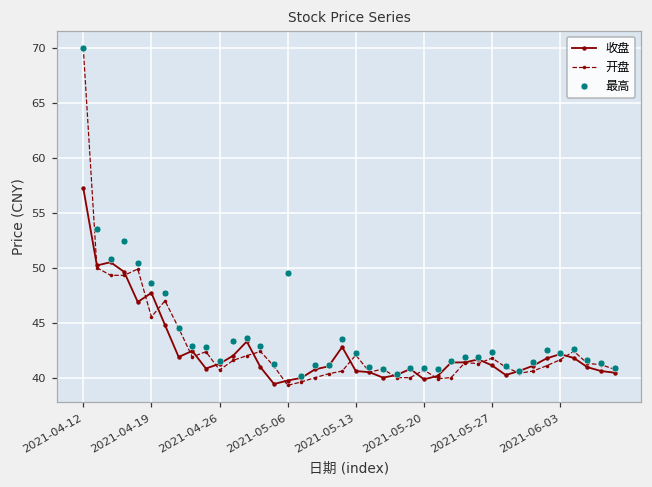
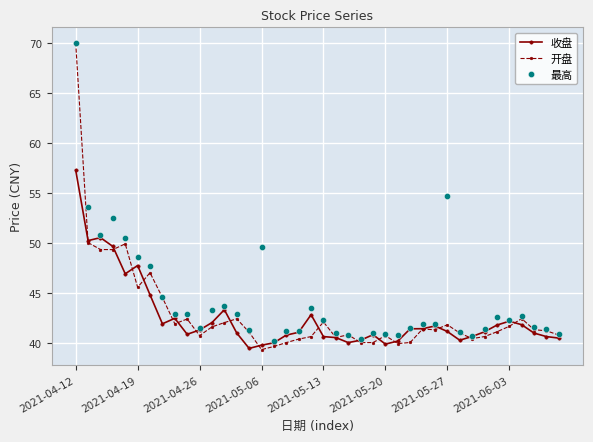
最高, 2021-05-27: 42 -> 55
